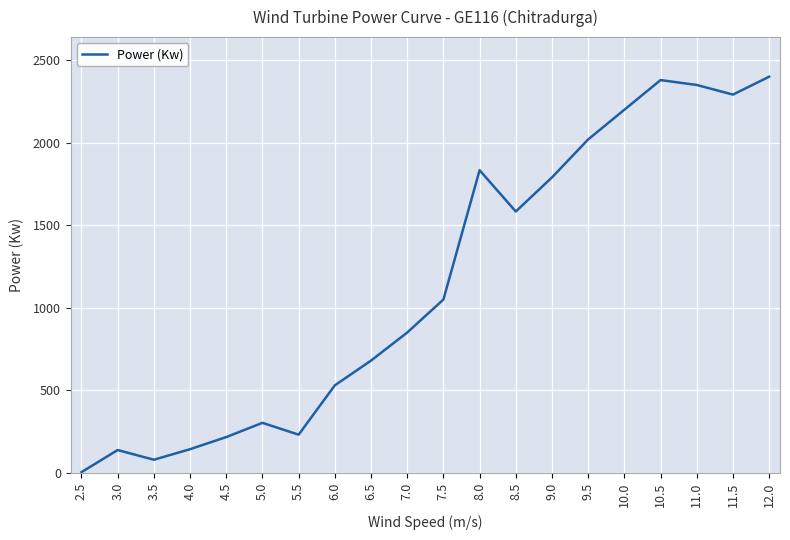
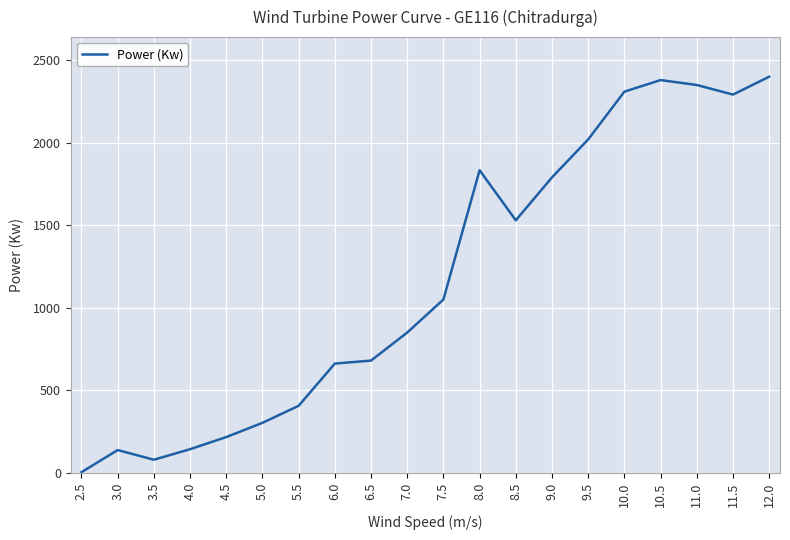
5.5: 230 -> 410
6.0: 530 -> 660
8.5: 1580 -> 1530
10.0: 2200 -> 2310
